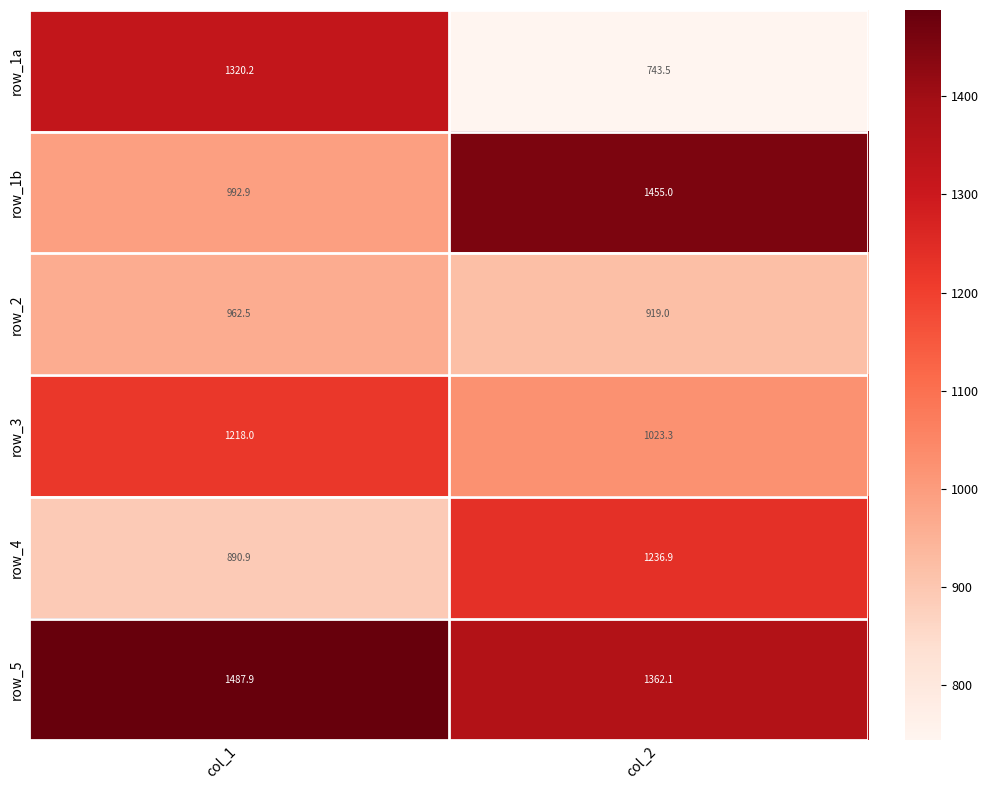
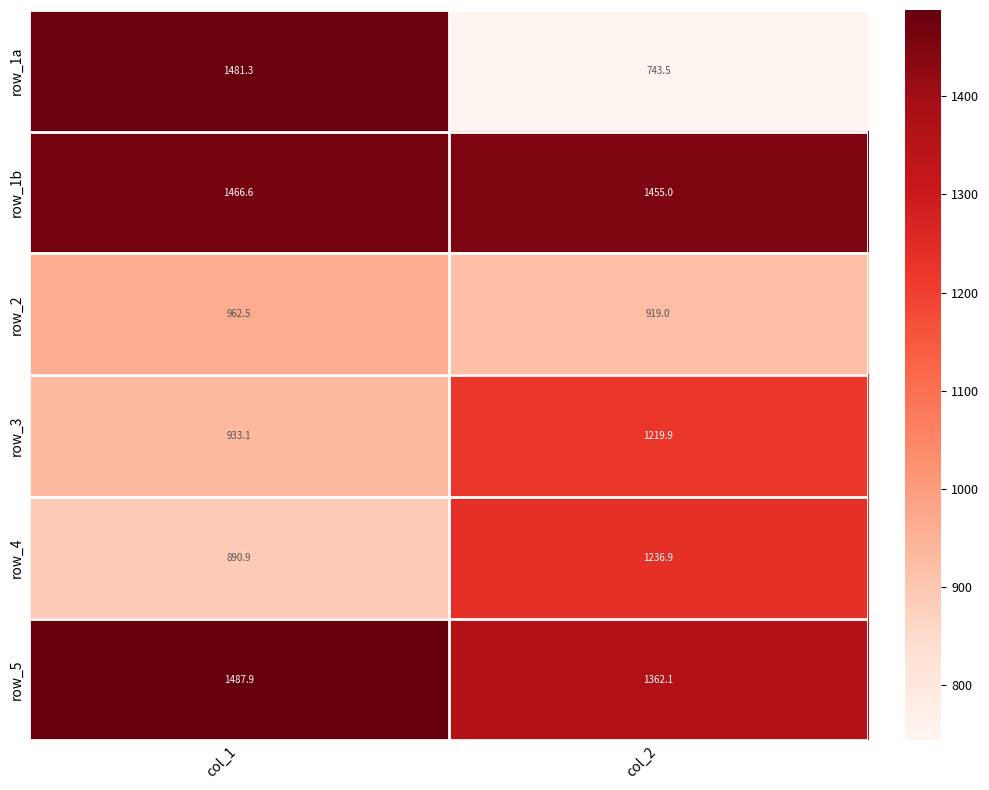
row_1a, col_1: 1320.2 -> 1481.3
row_1b, col_1: 992.9 -> 1466.6
row_3, col_1: 1218.0 -> 933.1
row_3, col_2: 1023.3 -> 1219.9
